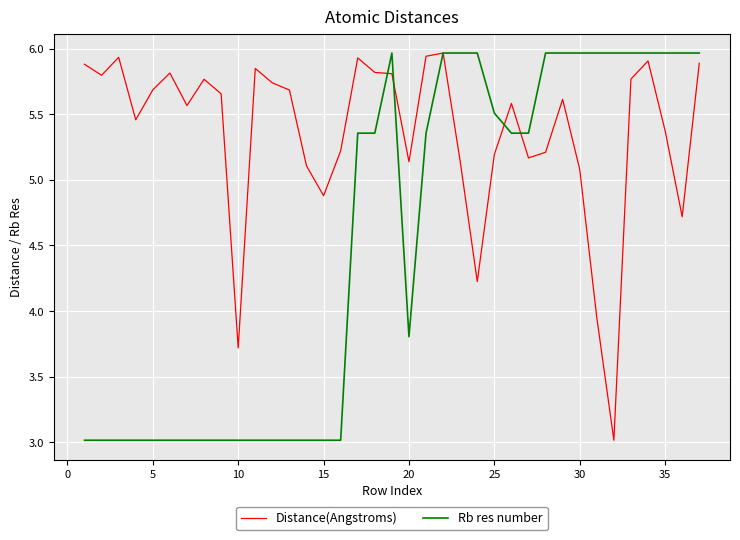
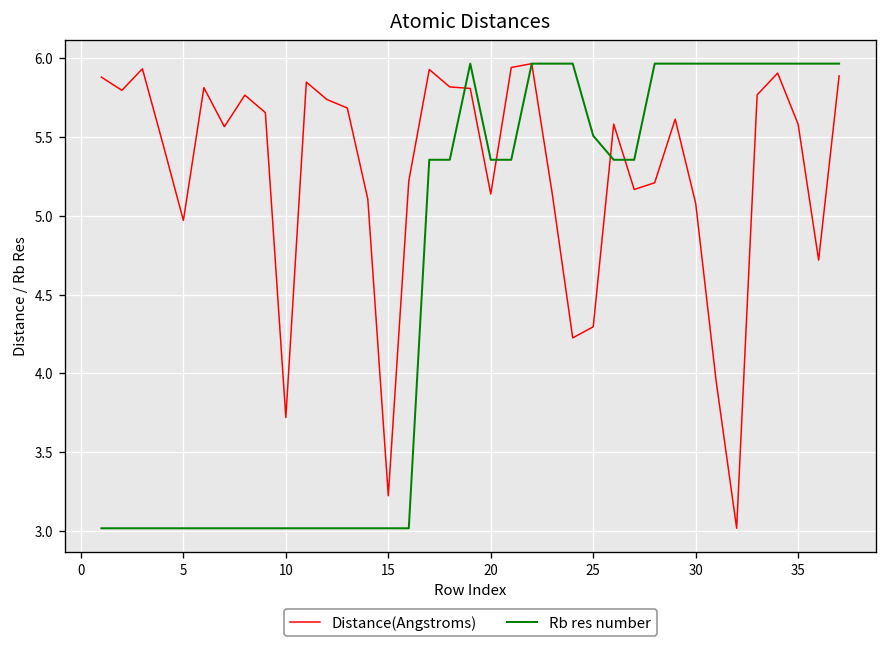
Distance(Angstroms), 5: 5.69 -> 4.97
Distance(Angstroms), 15: 4.88 -> 3.22
Rb res number, 20: 3.80 -> 5.36
Distance(Angstroms), 25: 5.19 -> 4.30
Distance(Angstroms), 35: 5.37 -> 5.58
